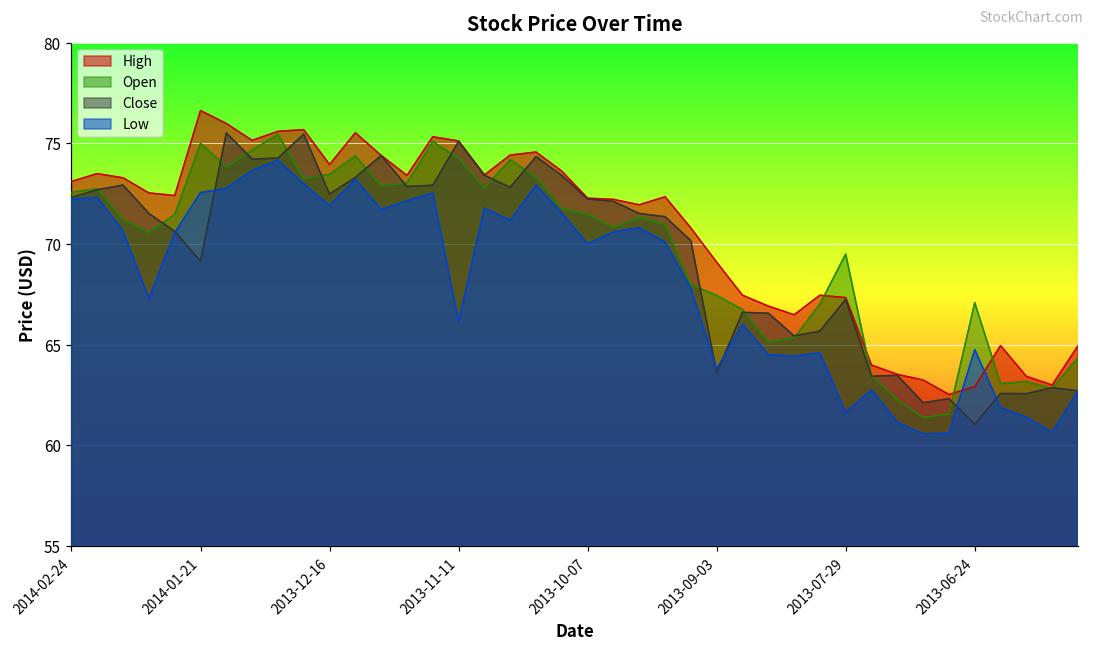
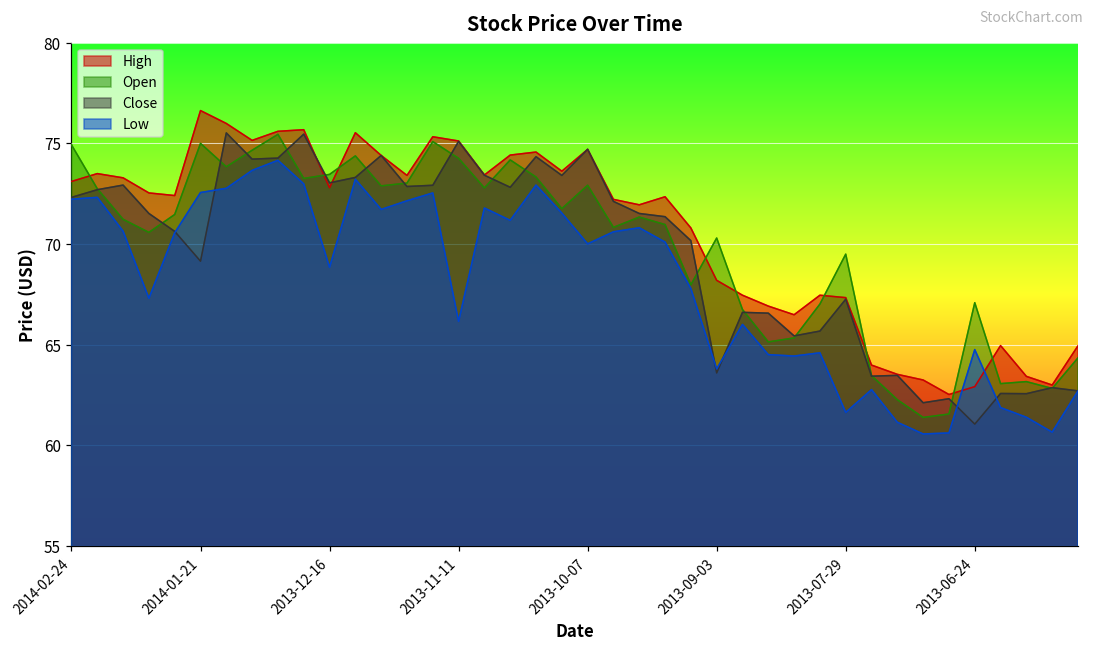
Open, 2014-02-24: 72.6 -> 74.9
High, 2013-12-16: 74.0 -> 72.8
Close, 2013-12-16: 72.5 -> 73.0
Low, 2013-12-16: 71.9 -> 68.9
High, 2013-10-07: 72.3 -> 74.7
Open, 2013-10-07: 71.5 -> 72.9
Close, 2013-10-07: 72.2 -> 74.7
High, 2013-09-03: 69.1 -> 68.2
Open, 2013-09-03: 67.5 -> 70.3
